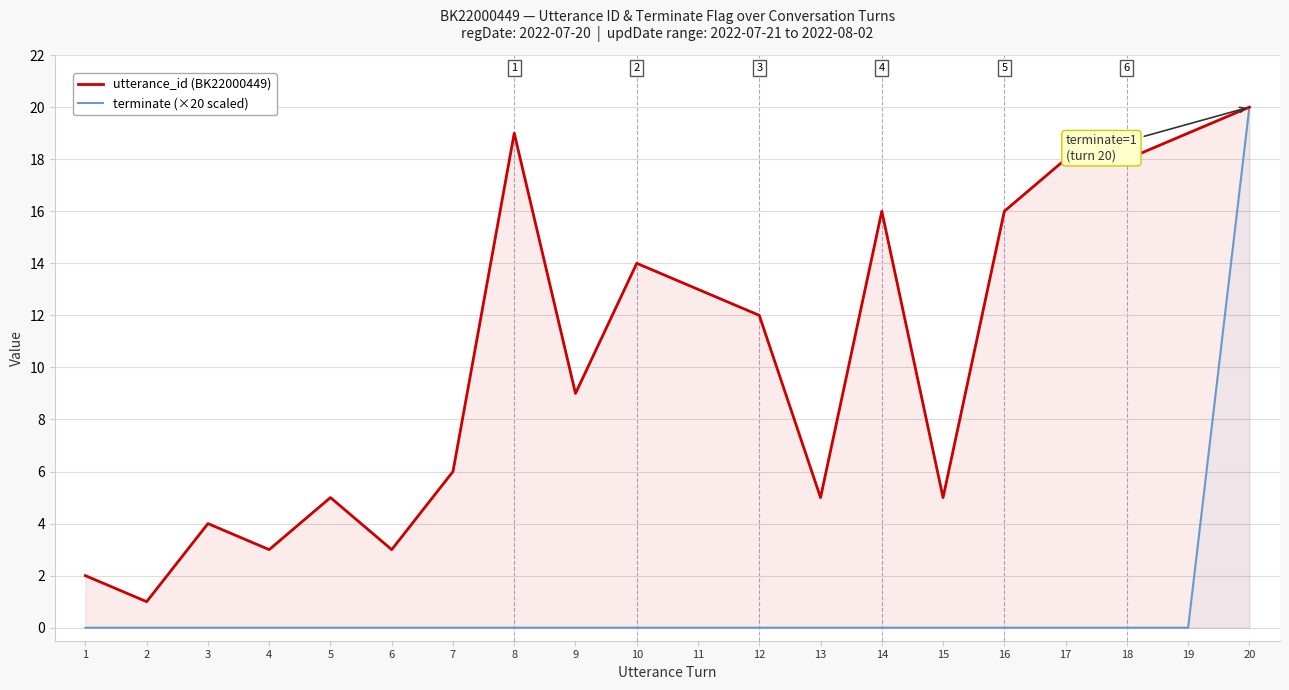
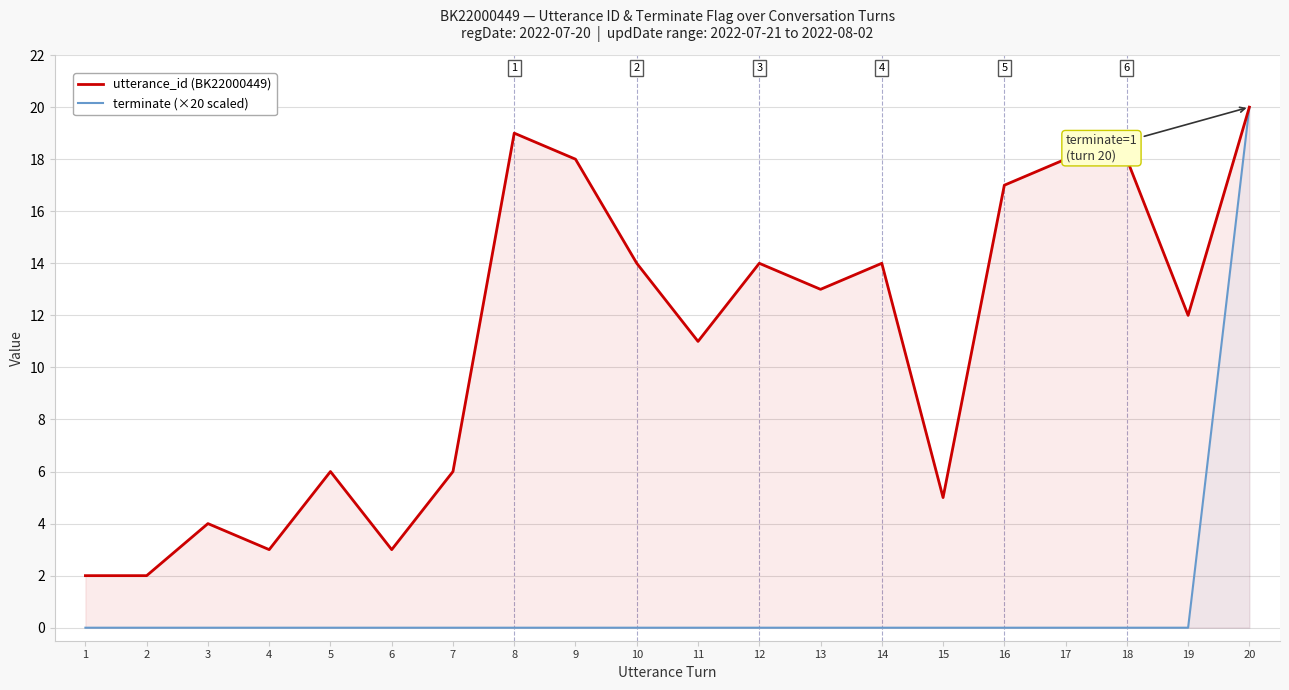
utterance_id (BK22000449), 2: 1 -> 2
utterance_id (BK22000449), 5: 5 -> 6
utterance_id (BK22000449), 9: 9 -> 18
utterance_id (BK22000449), 11: 13 -> 11
utterance_id (BK22000449), 12: 12 -> 14
utterance_id (BK22000449), 13: 5 -> 13
utterance_id (BK22000449), 14: 16 -> 14
utterance_id (BK22000449), 16: 16 -> 17
utterance_id (BK22000449), 19: 19 -> 12
